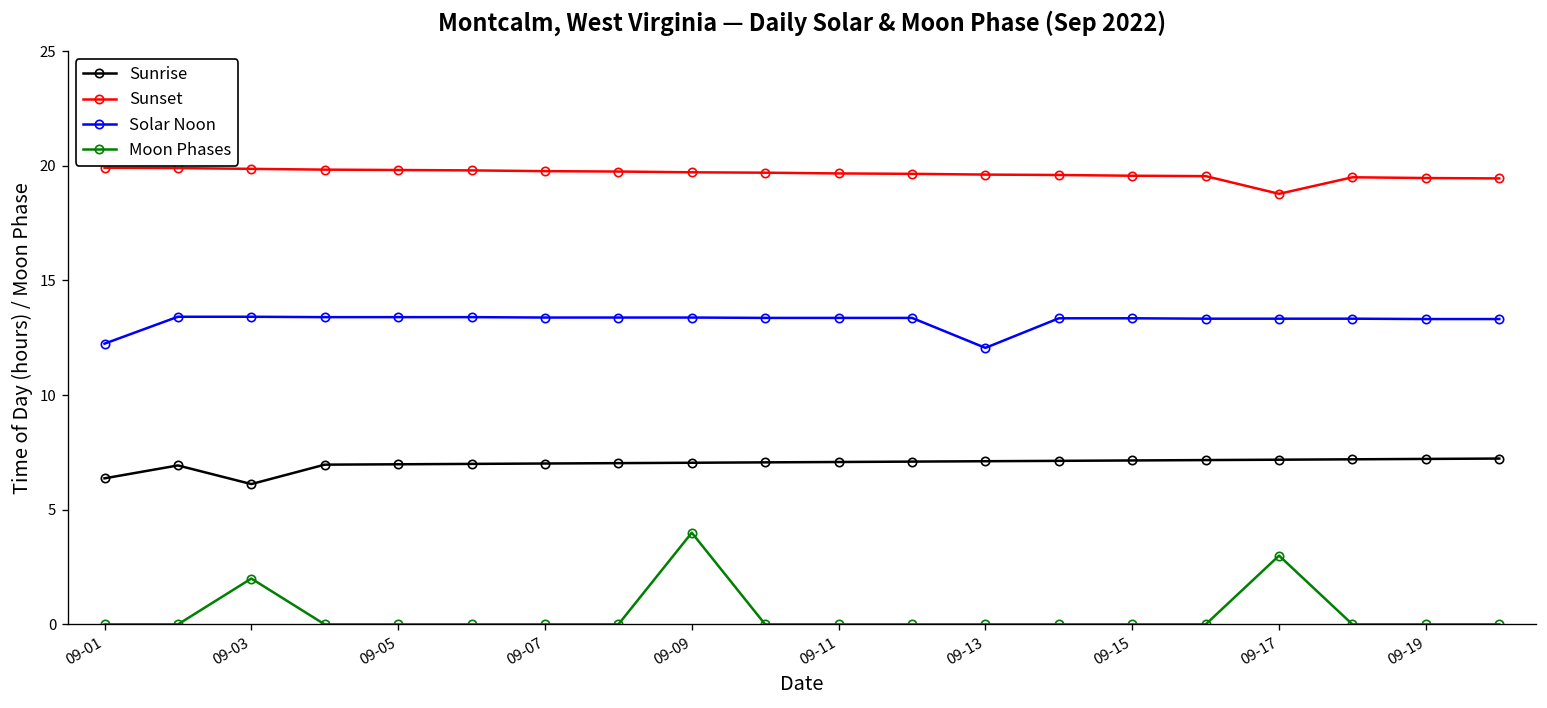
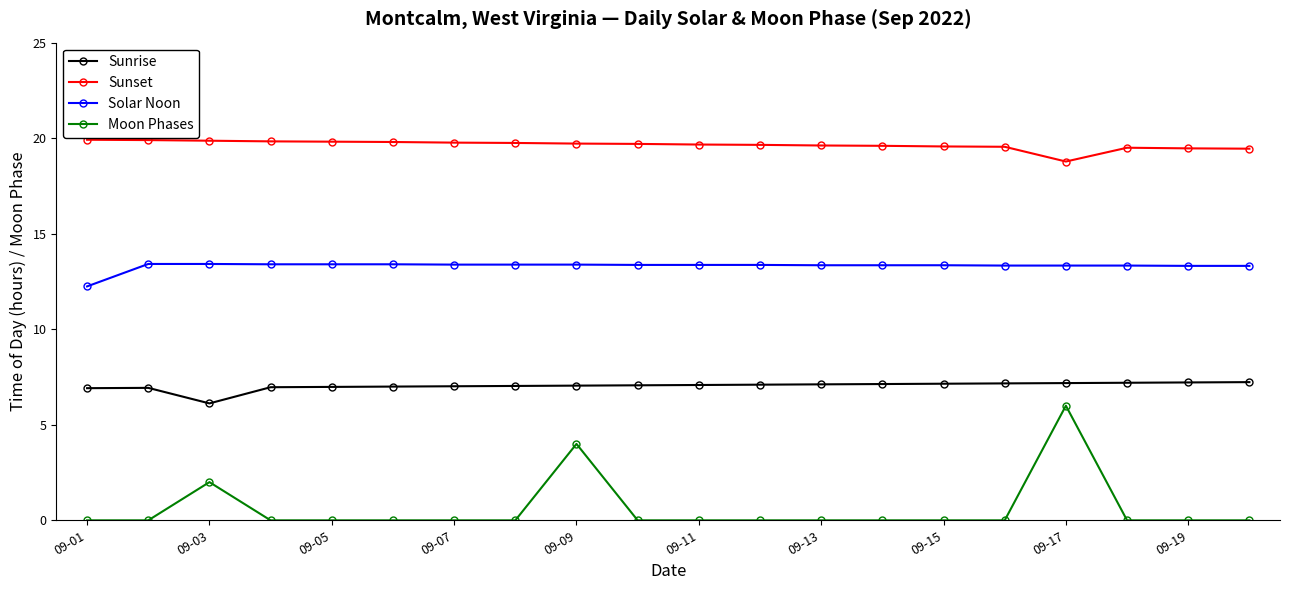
Sunrise, 09-01: 6.4 -> 6.9
Solar Noon, 09-13: 12.1 -> 13.4
Moon Phases, 09-17: 3 -> 6
